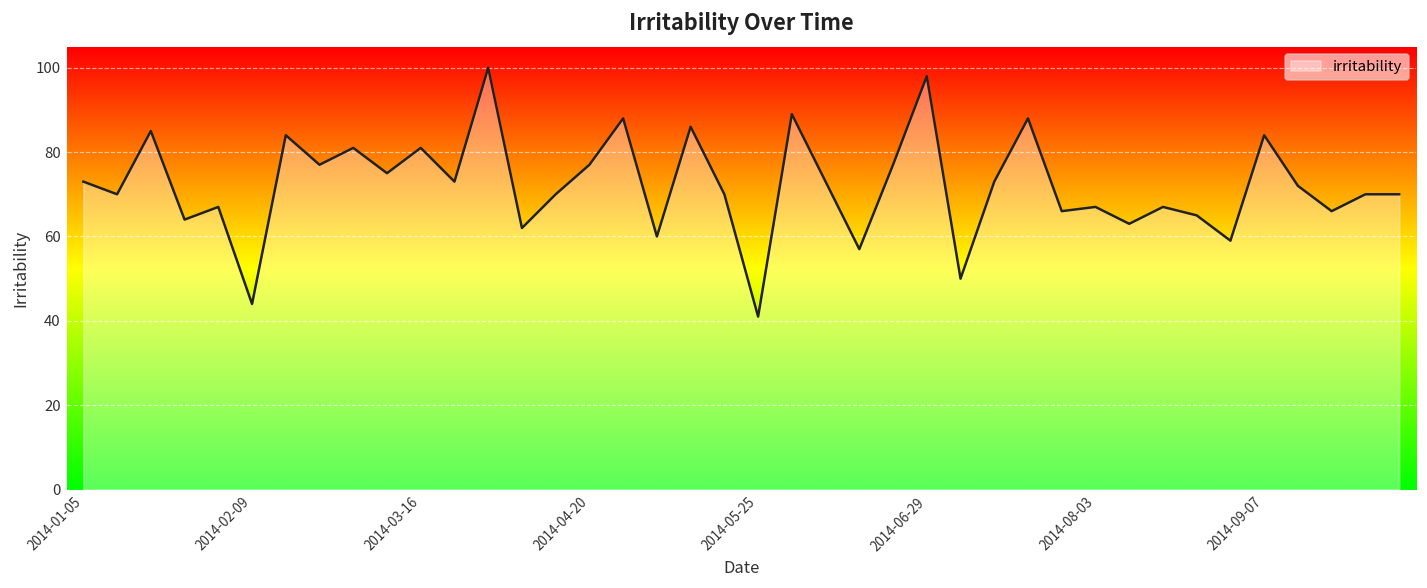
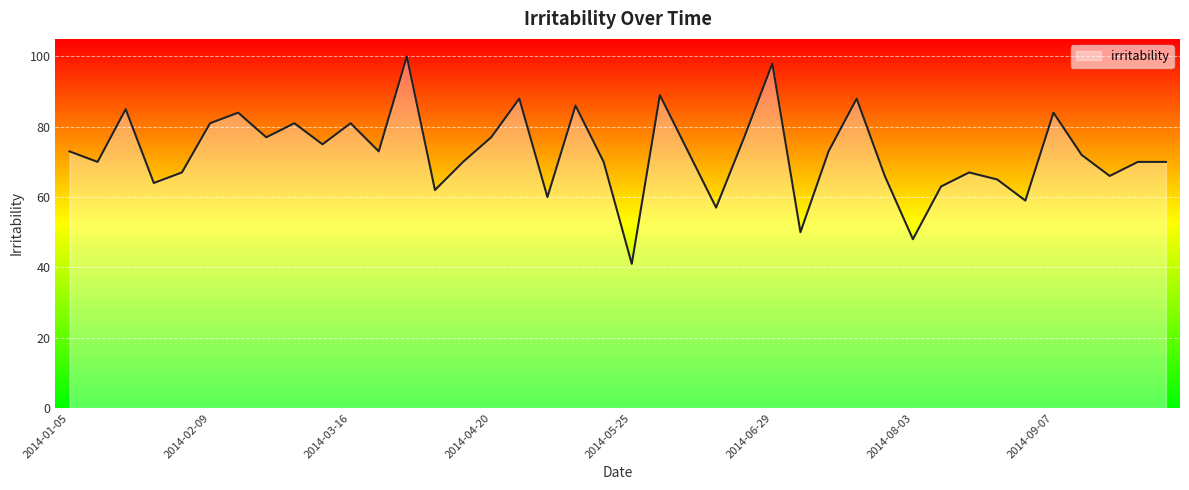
2014-02-09: 44 -> 81
2014-08-03: 67 -> 48
